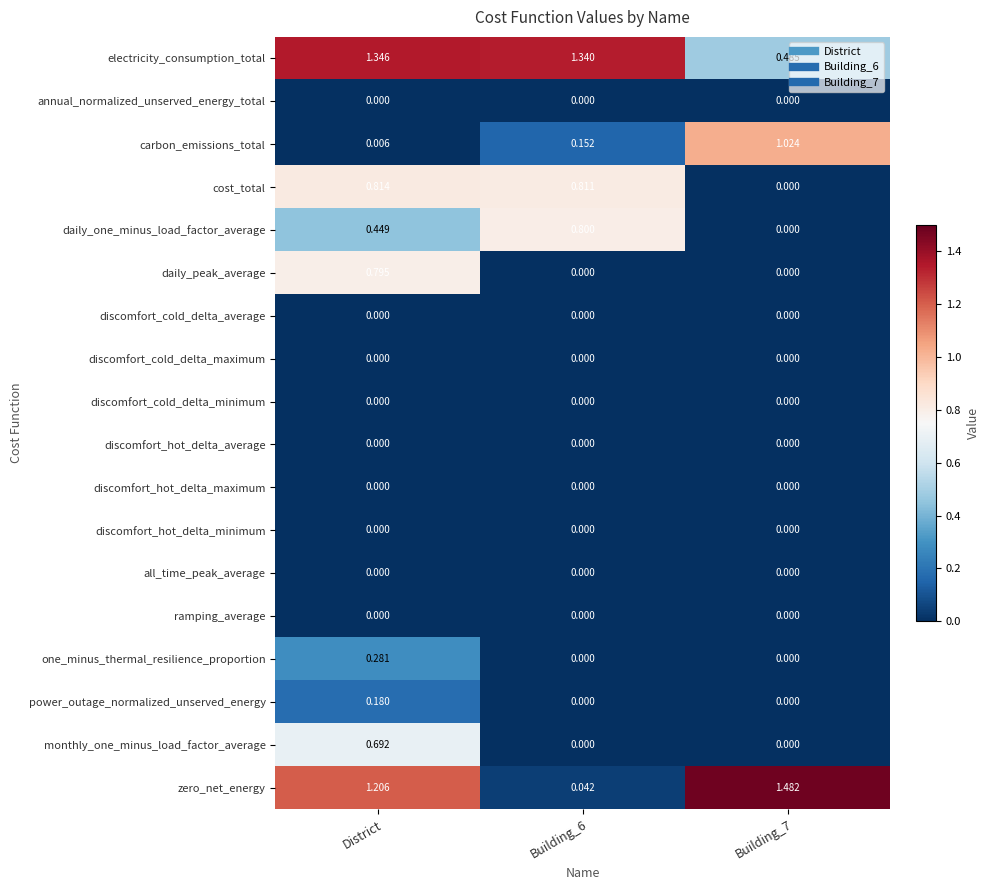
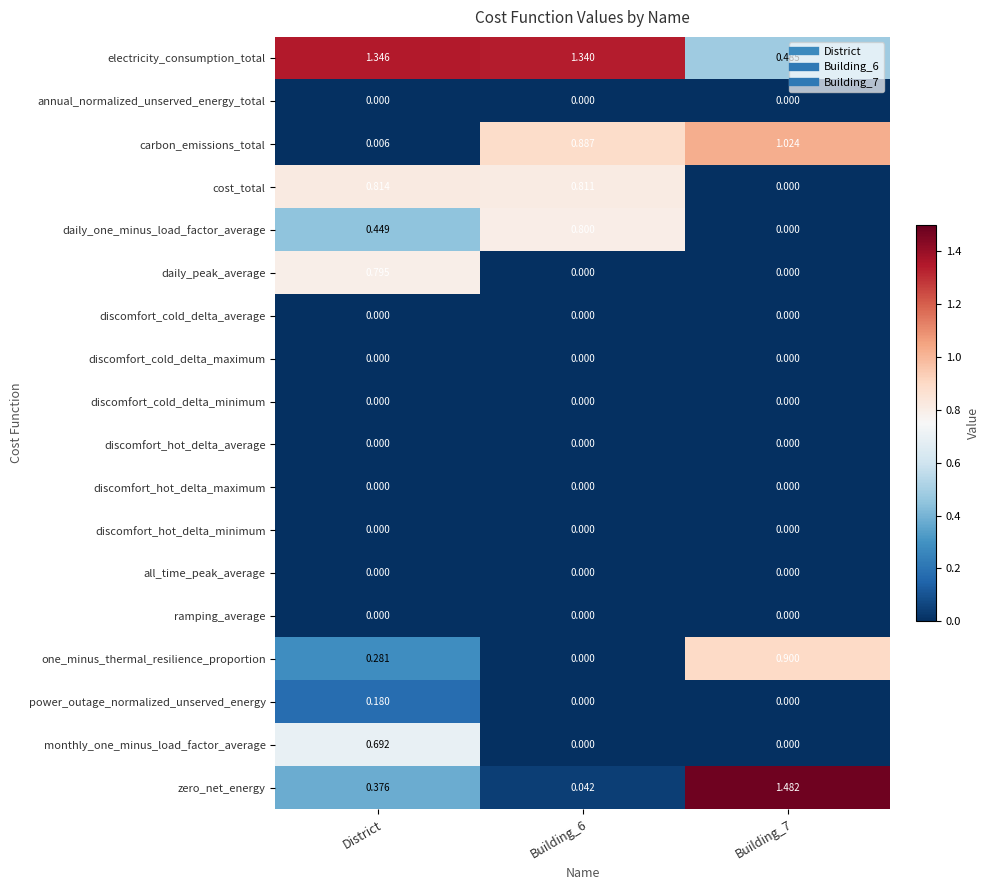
carbon_emissions_total, Building_6: 0.152 -> 0.887
one_minus_thermal_resilience_proportion, Building_7: 0.000 -> 0.900
zero_net_energy, District: 1.206 -> 0.376
